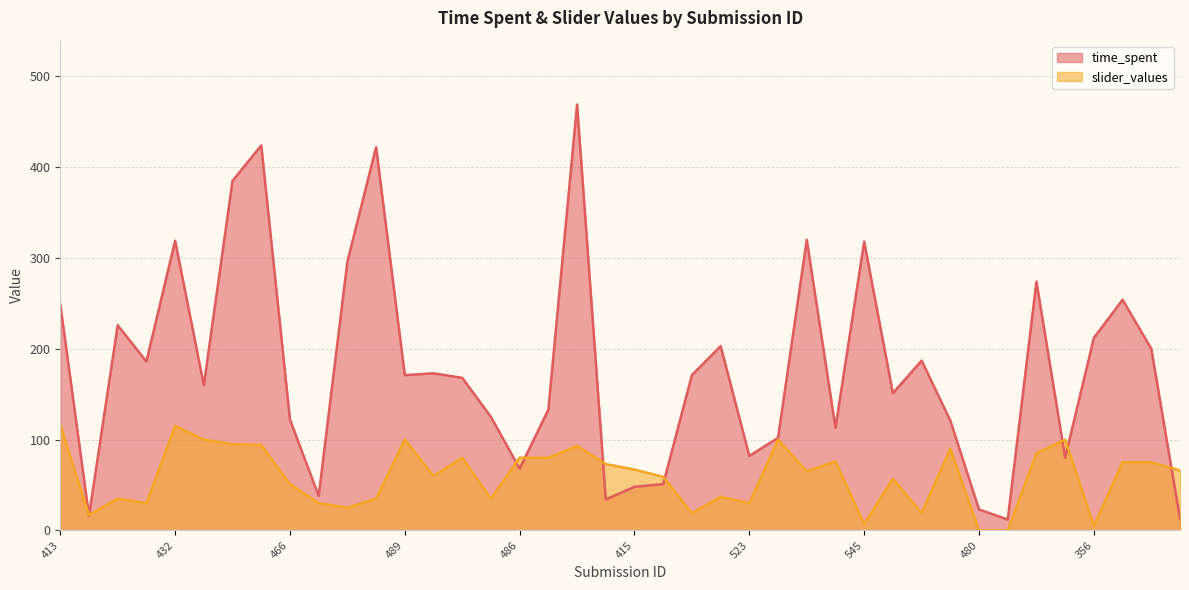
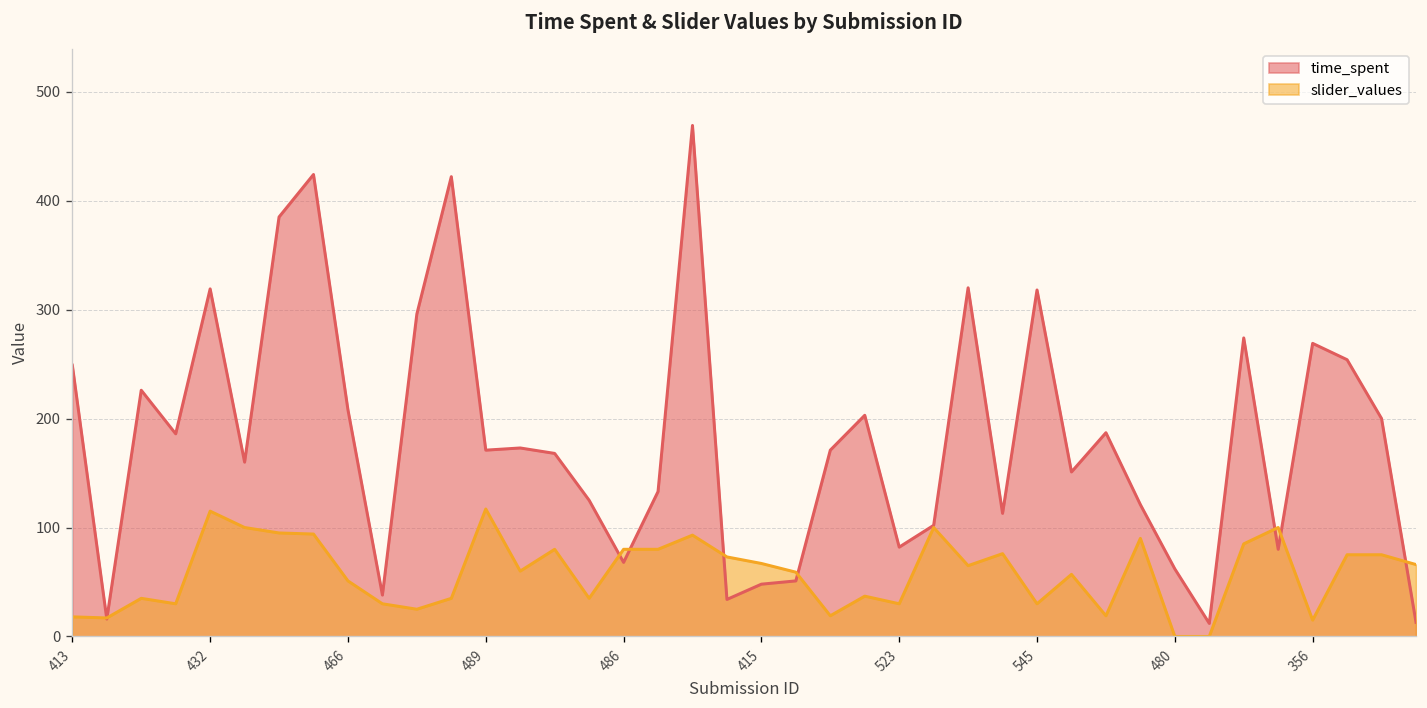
slider_values, 413: 120 -> 20
time_spent, 466: 120 -> 210
slider_values, 489: 100 -> 120
slider_values, 545: 10 -> 30
time_spent, 480: 20 -> 60
time_spent, 356: 210 -> 270
slider_values, 356: 10 -> 20
